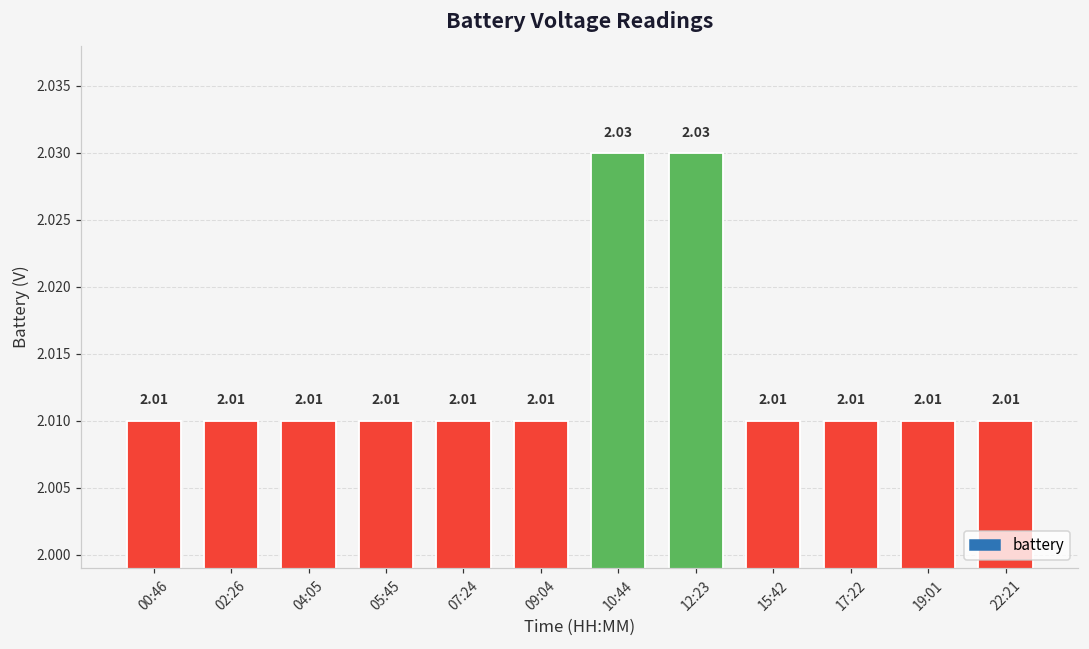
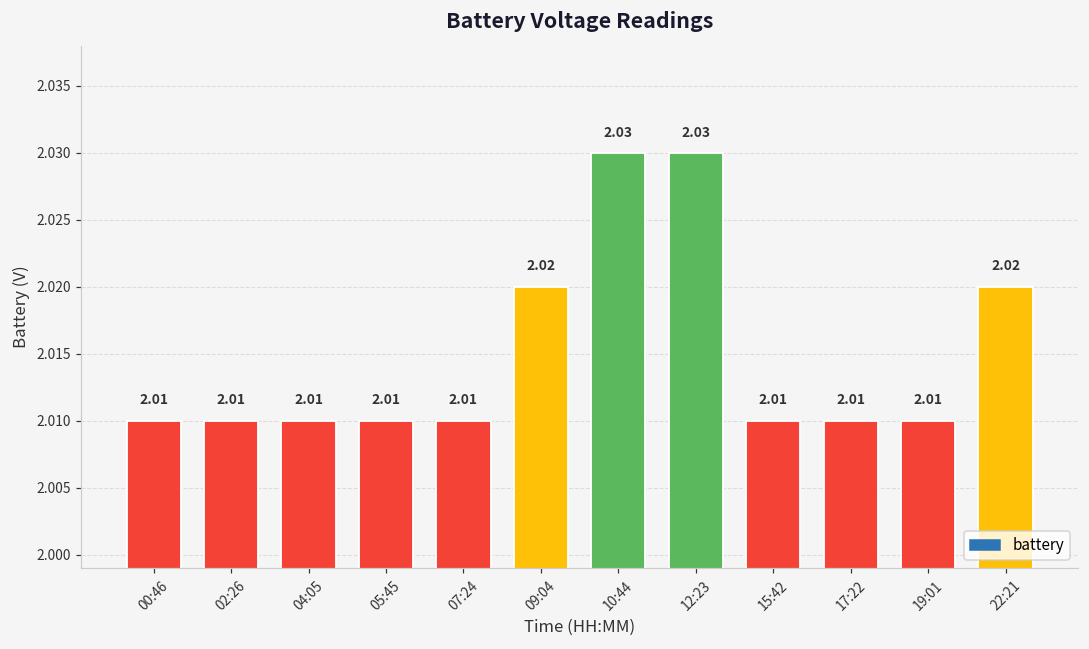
09:04: 2.01 -> 2.02
22:21: 2.01 -> 2.02
